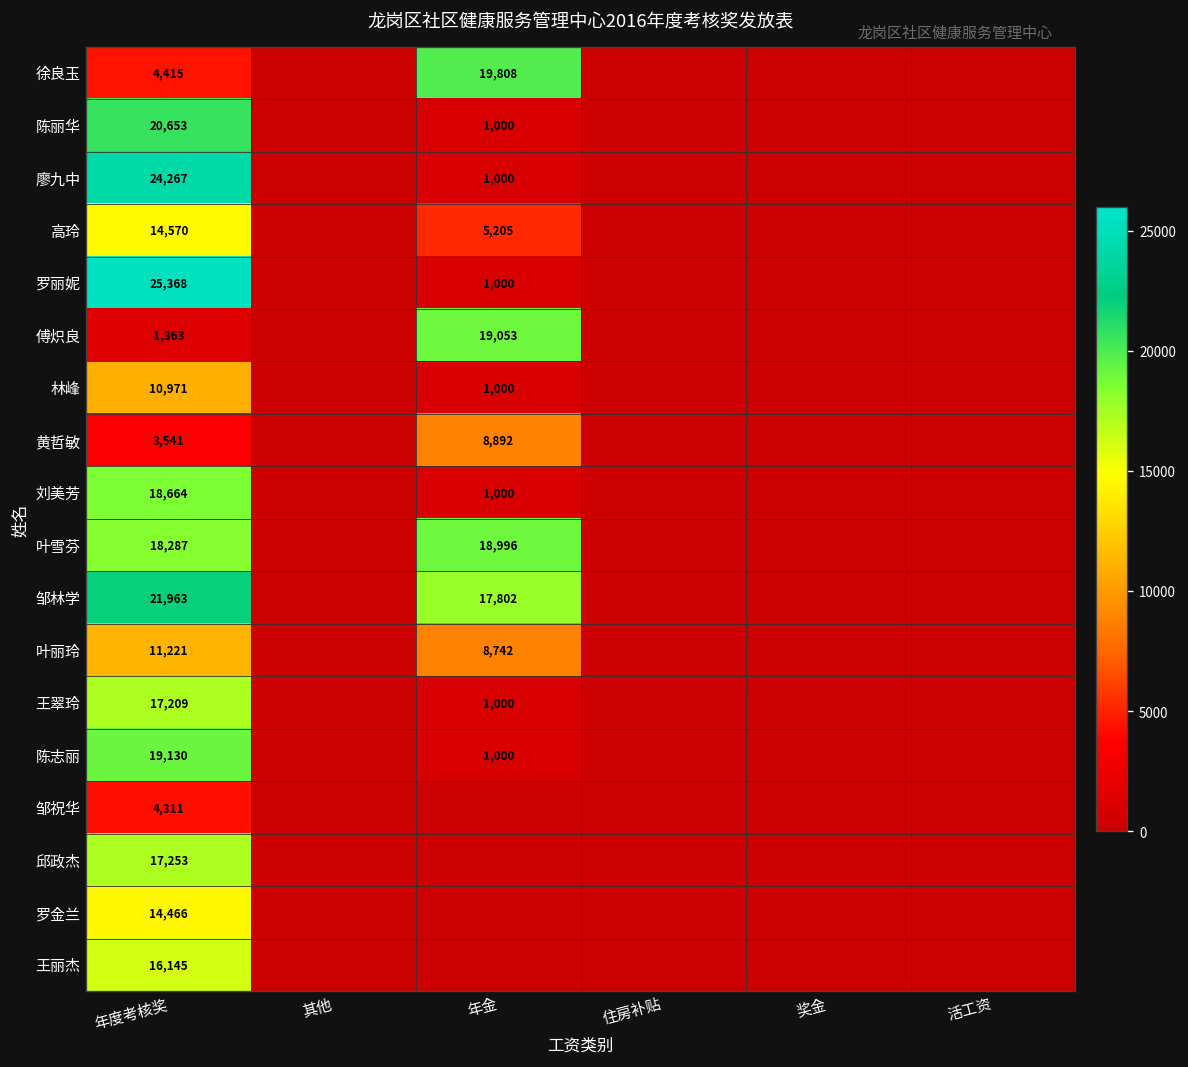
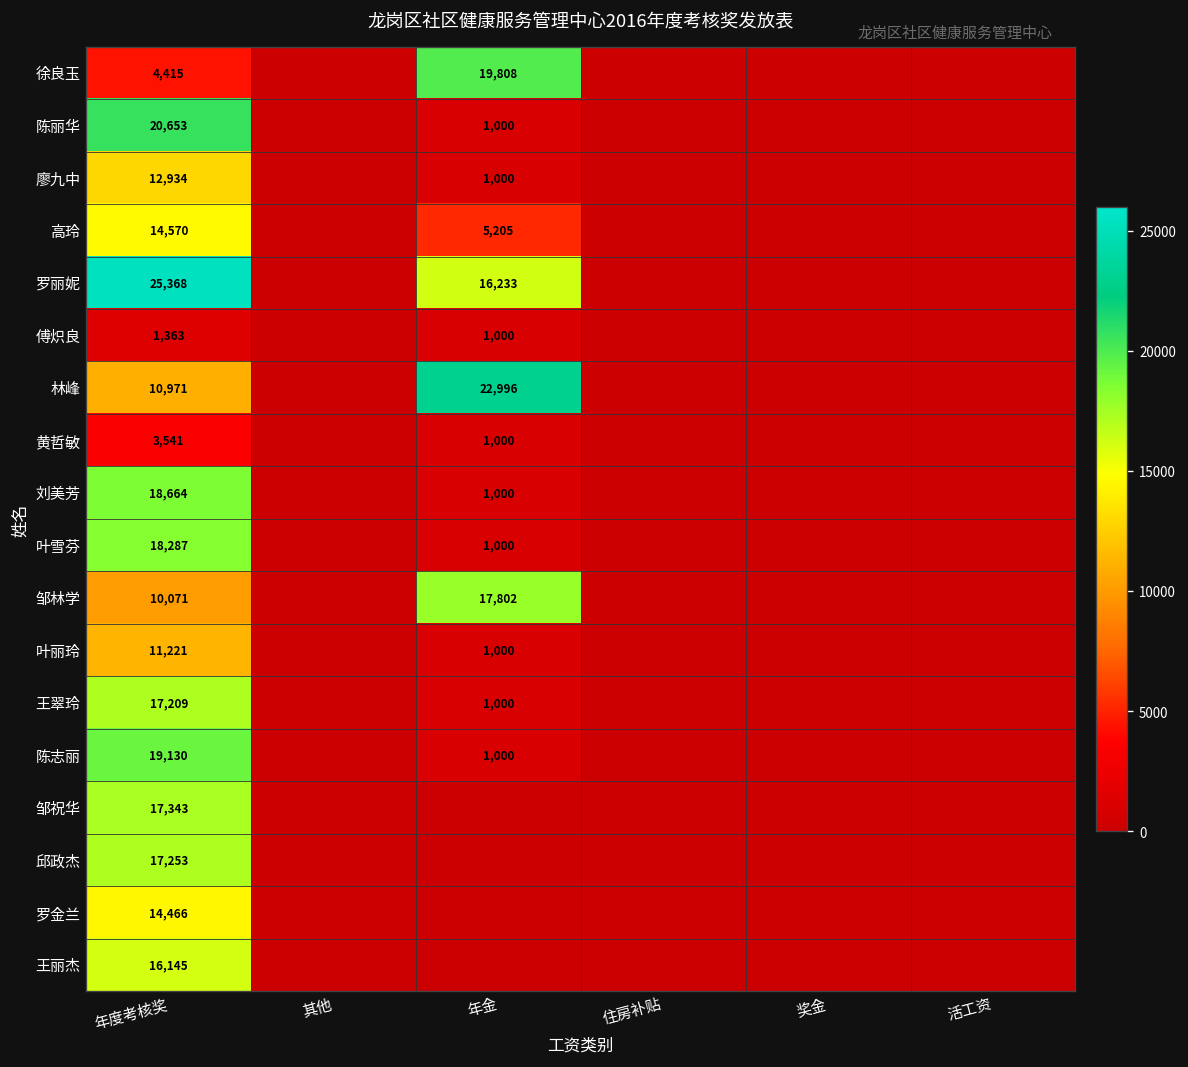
廖九中, 年度考核奖: 24,267 -> 12,934
罗丽妮, 年金: 1,000 -> 16,233
傅炽良, 年金: 19,053 -> 1,000
林峰, 年金: 1,000 -> 22,996
黄哲敏, 年金: 8,892 -> 1,000
叶雪芬, 年金: 18,996 -> 1,000
邹林学, 年度考核奖: 21,963 -> 10,071
叶丽玲, 年金: 8,742 -> 1,000
邹祝华, 年度考核奖: 4,311 -> 17,343
